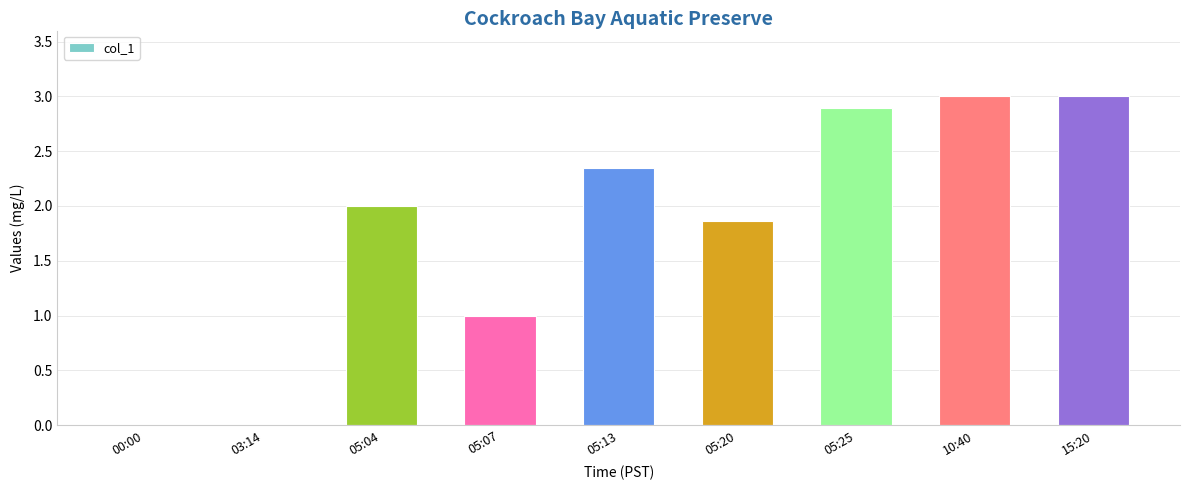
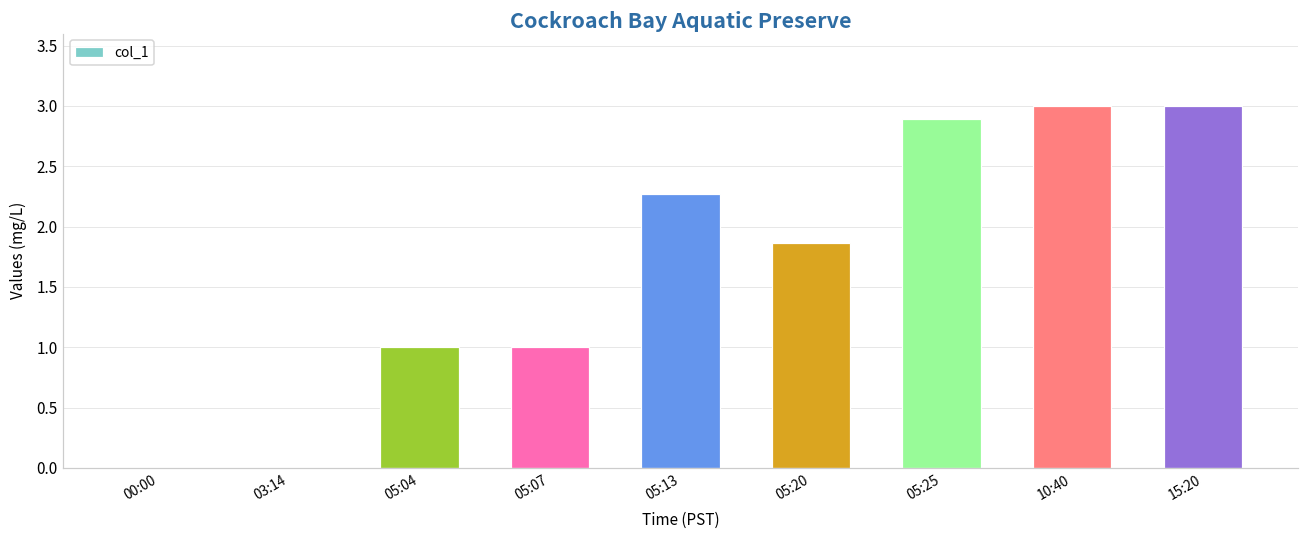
05:04: 2 -> 1
05:13: 2.35 -> 2.27
